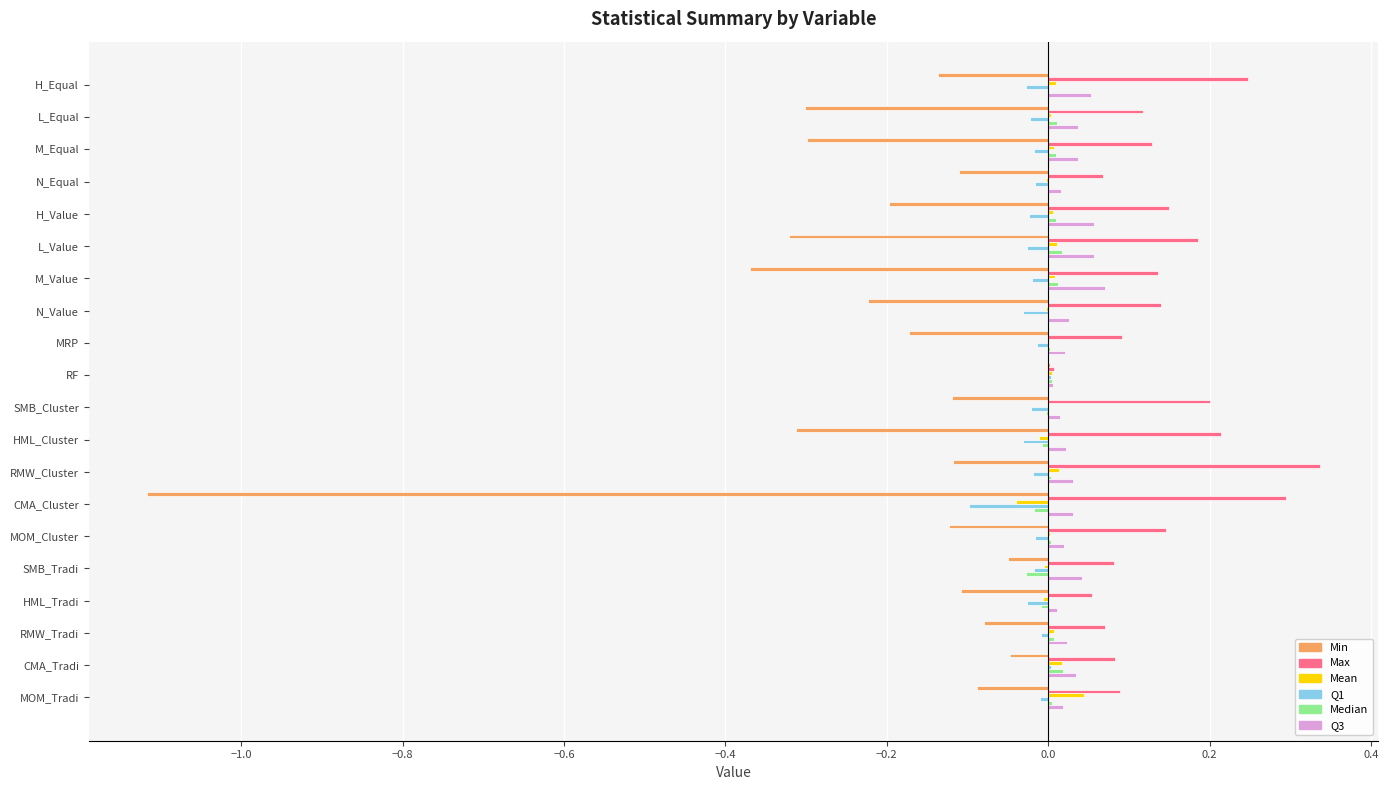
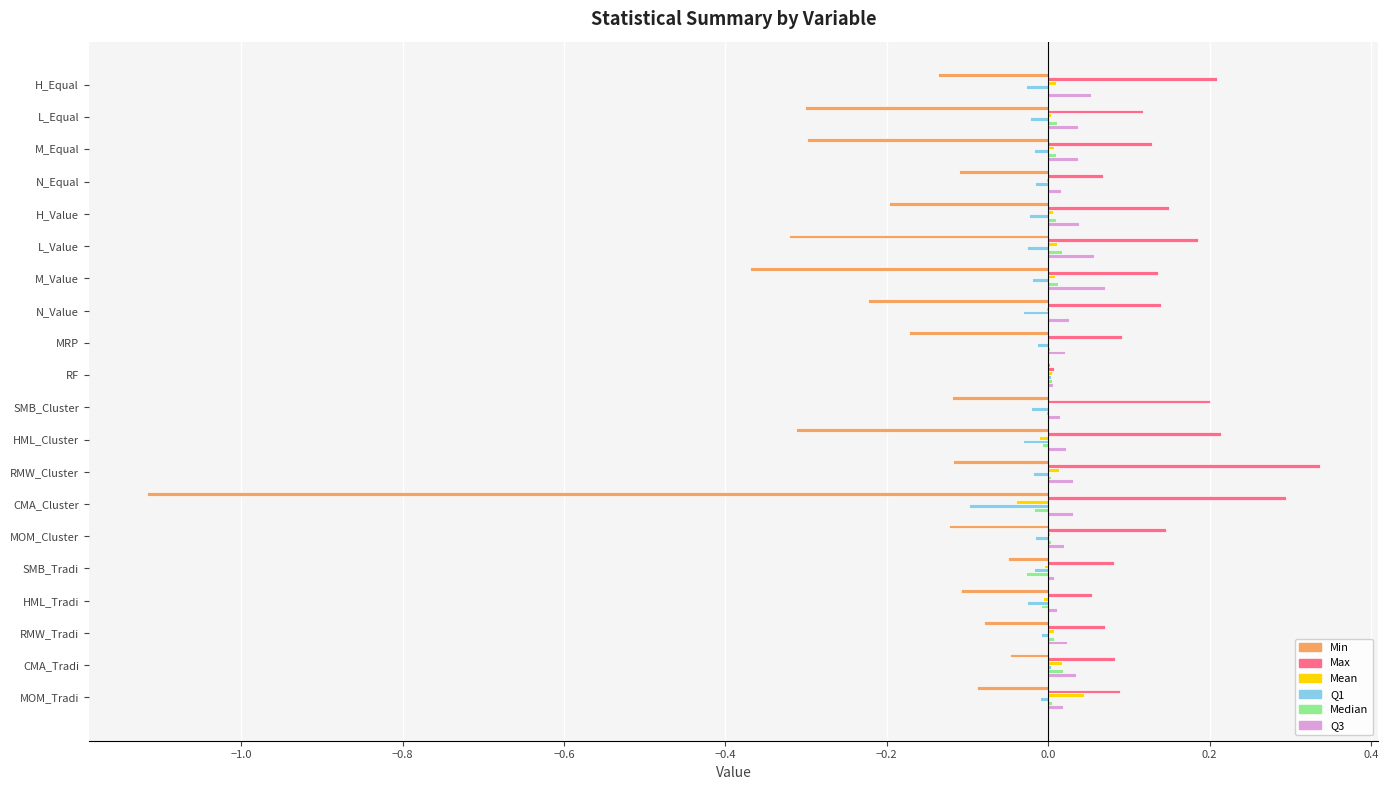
Max, H_Equal: 0.25 -> 0.21
Q3, H_Value: 0.06 -> 0.04
Q3, SMB_Tradi: 0.04 -> 0.01
